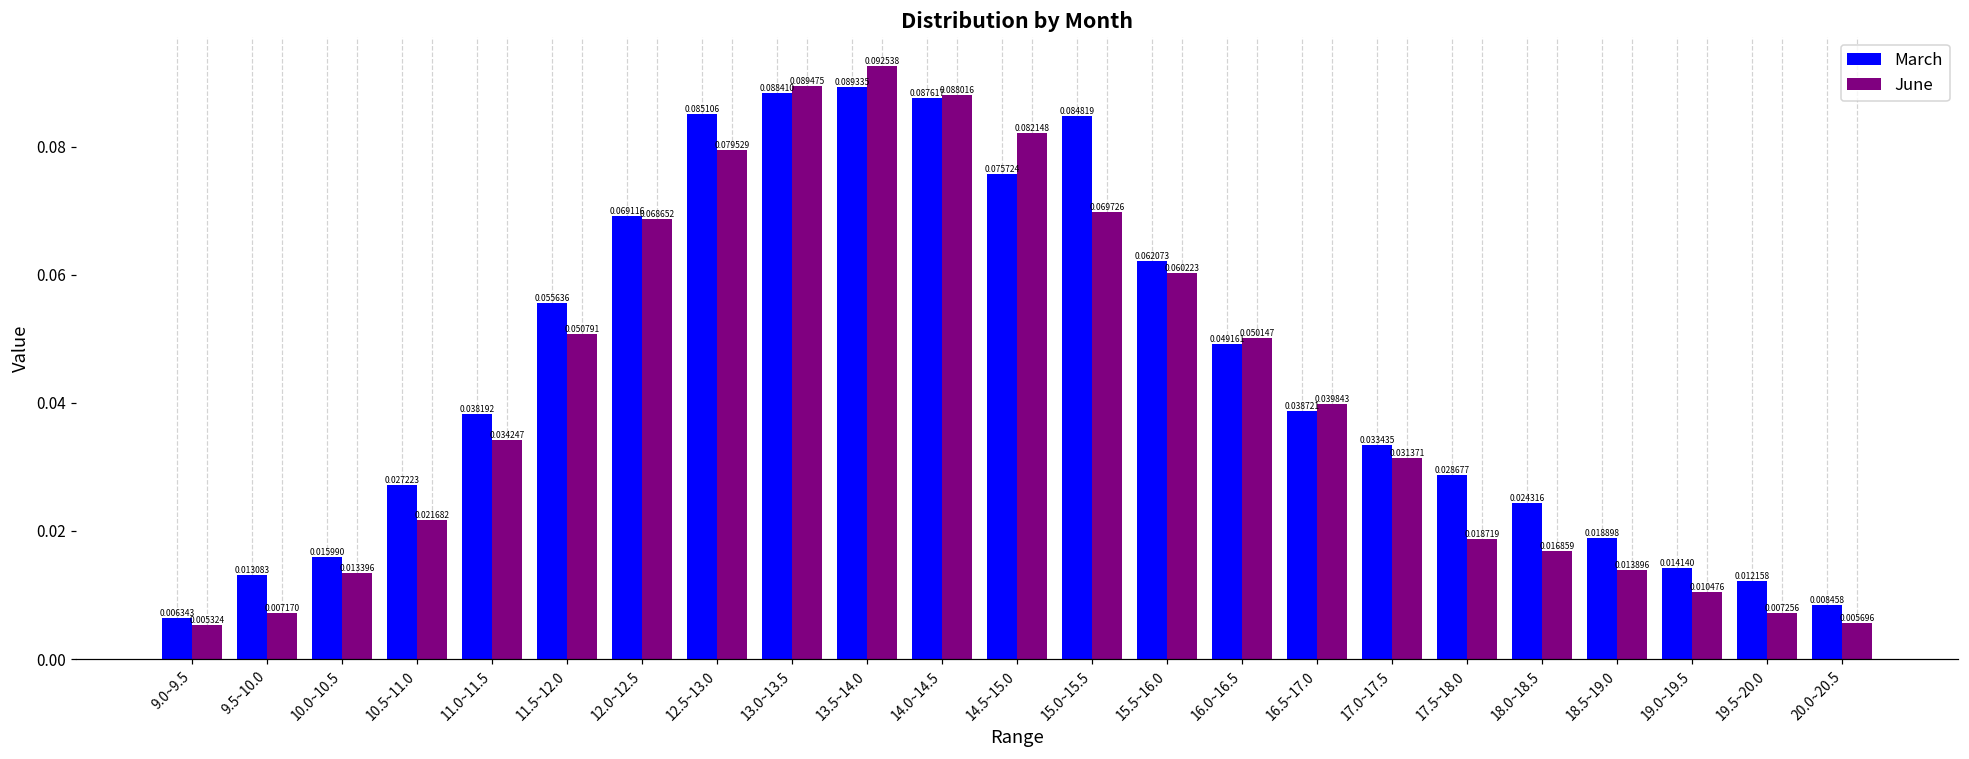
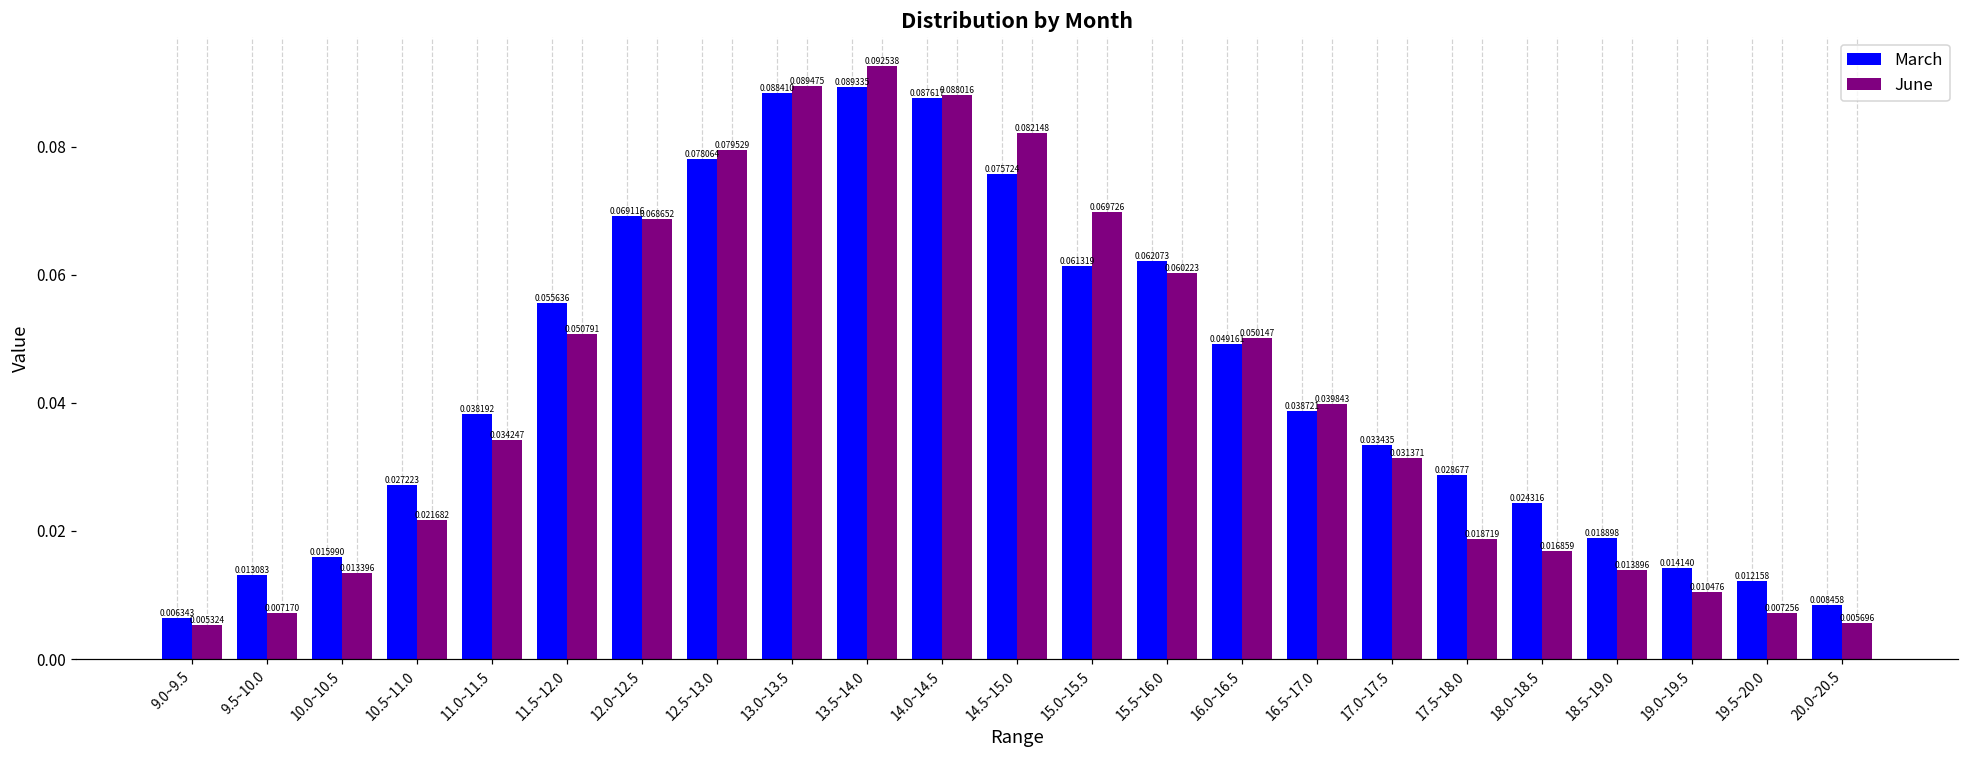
March, 12.5~13.0: 0.085106 -> 0.078064
March, 15.0~15.5: 0.084819 -> 0.061319
